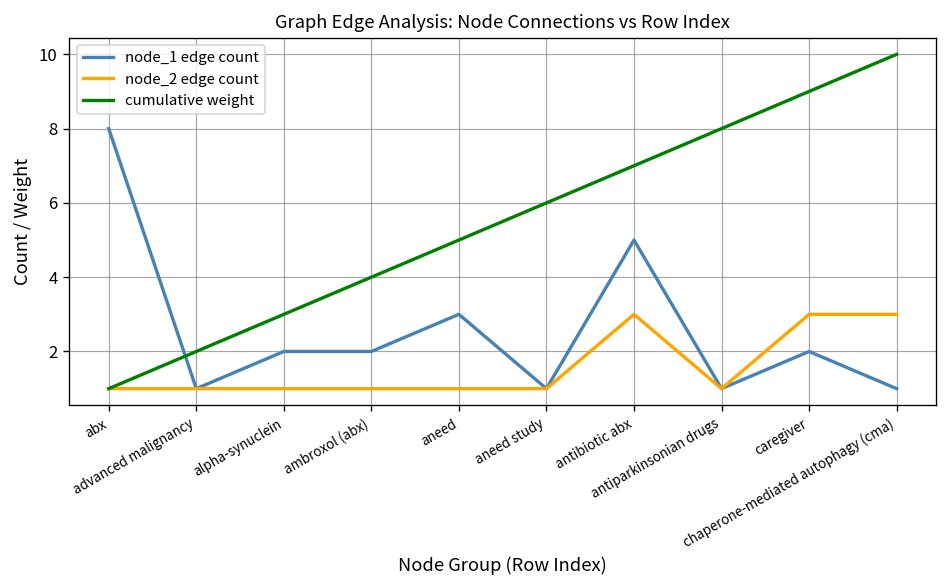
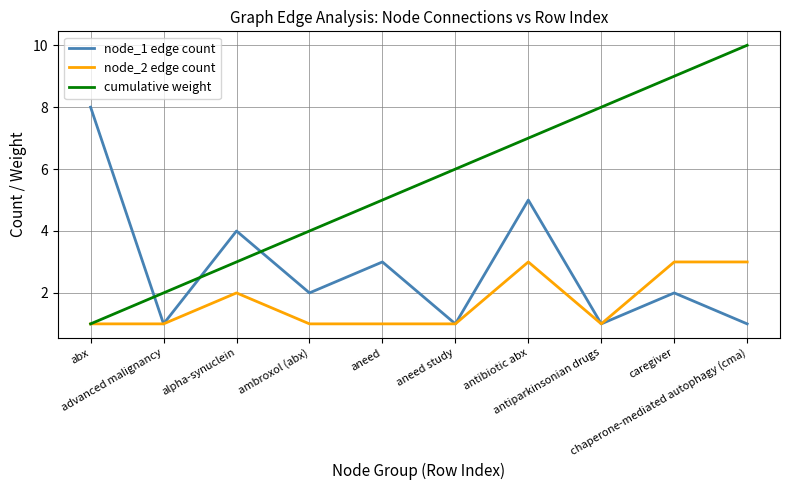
node_1 edge count, alpha-synuclein: 2 -> 4
node_2 edge count, alpha-synuclein: 1 -> 2
